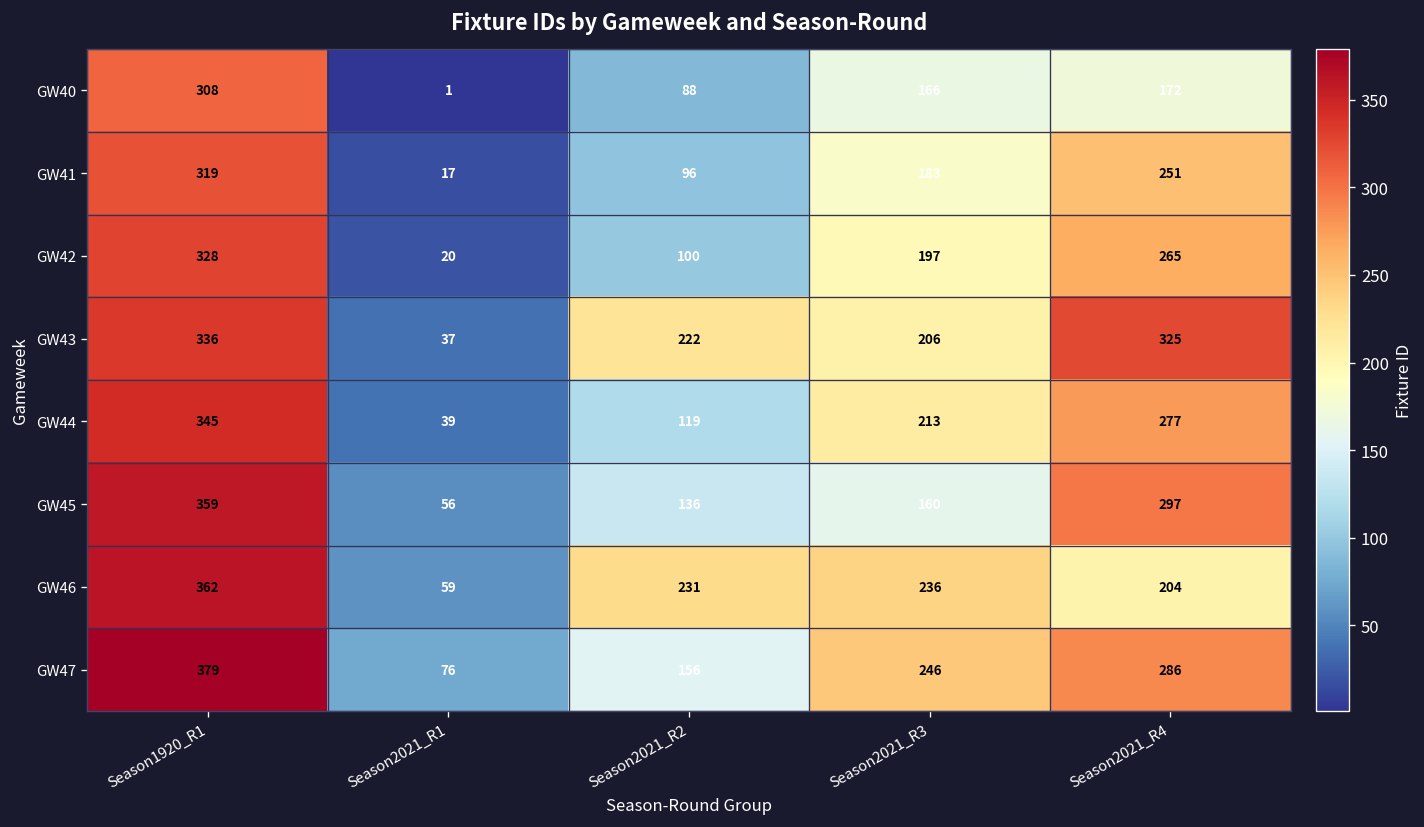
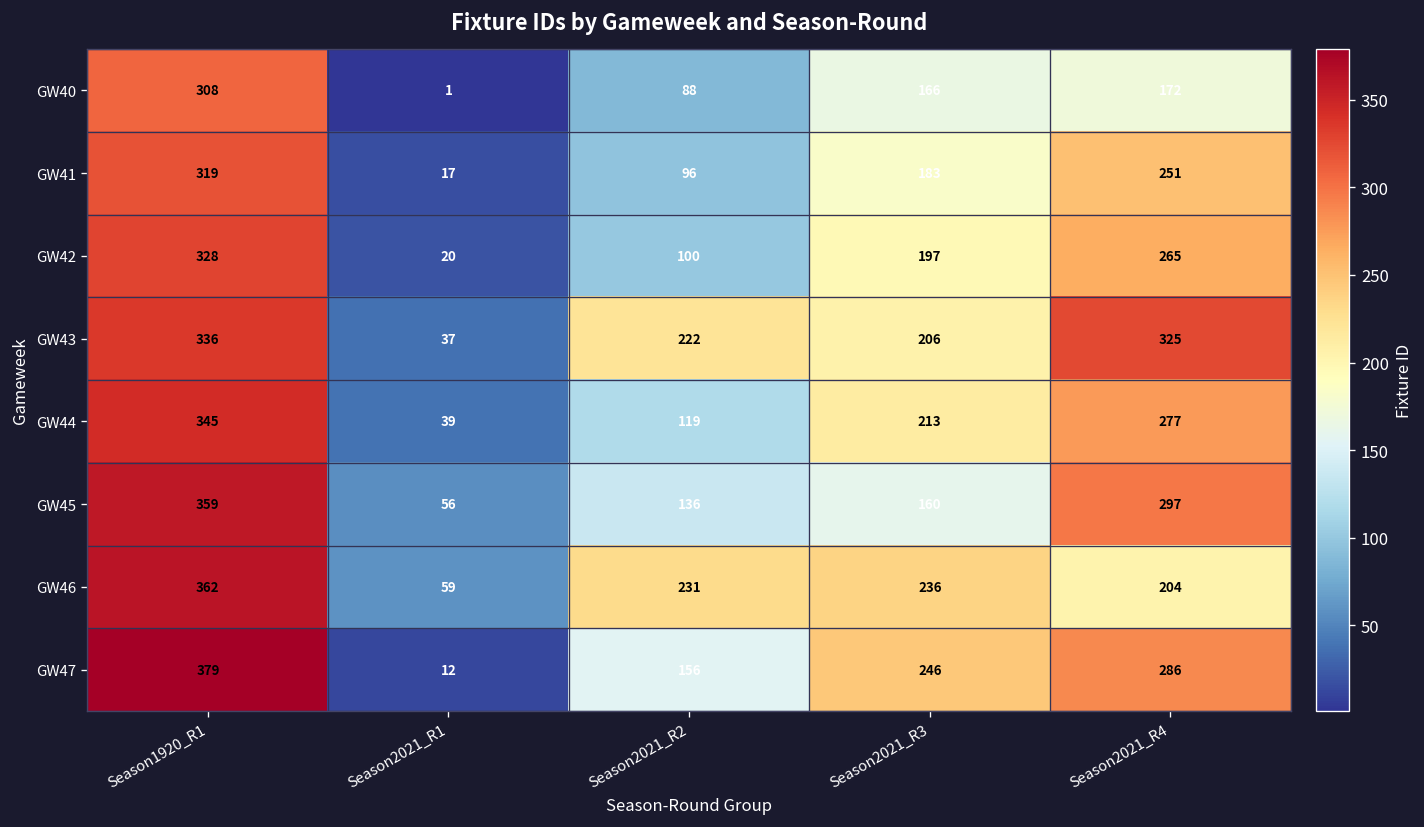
GW47, Season2021_R1: 76 -> 12
